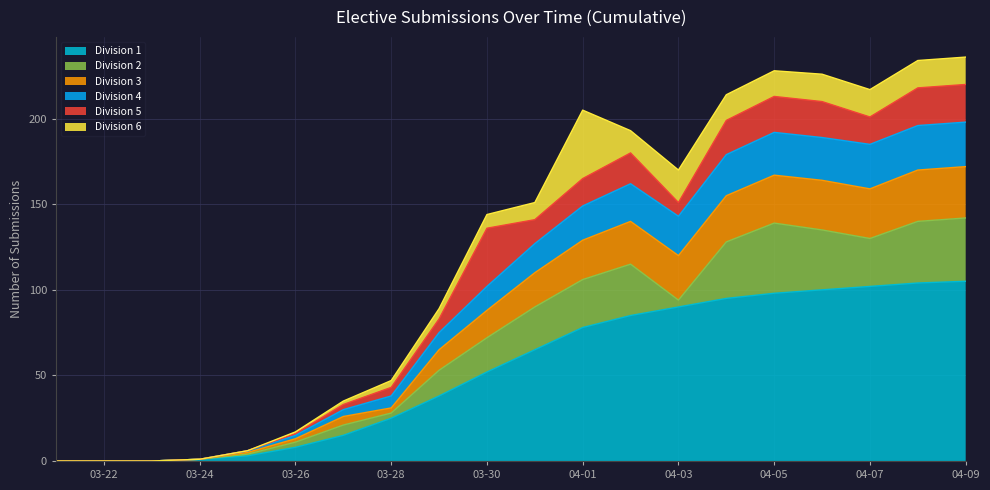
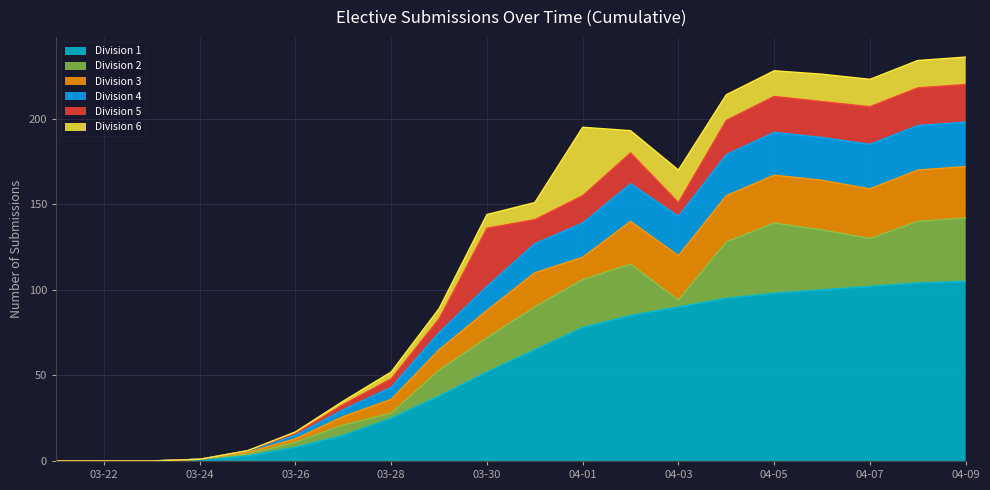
Division 3, 03-28: 3 -> 8
Division 3, 04-01: 23 -> 13
Division 5, 04-07: 16 -> 22
